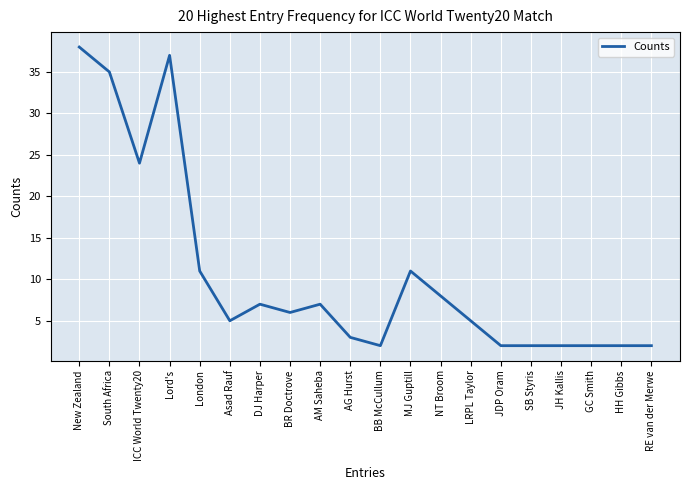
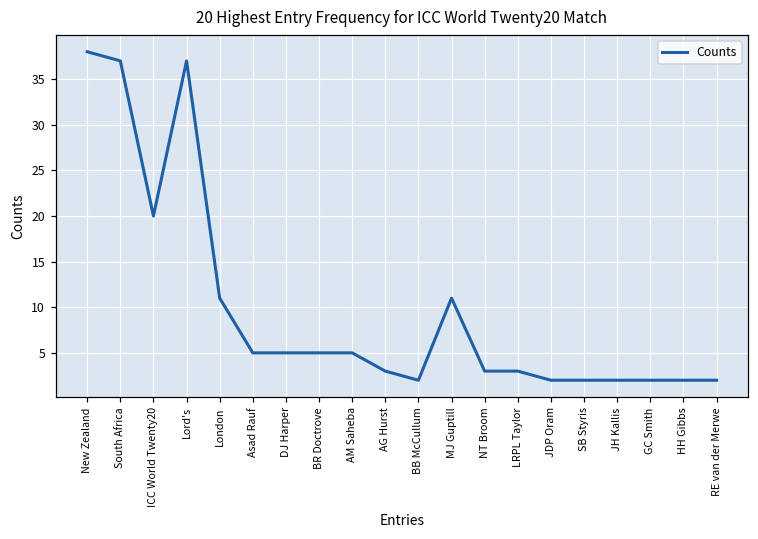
South Africa: 35 -> 37
ICC World Twenty20: 24 -> 20
DJ Harper: 7 -> 5
BR Doctrove: 6 -> 5
AM Saheba: 7 -> 5
NT Broom: 8 -> 3
LRPL Taylor: 5 -> 3
